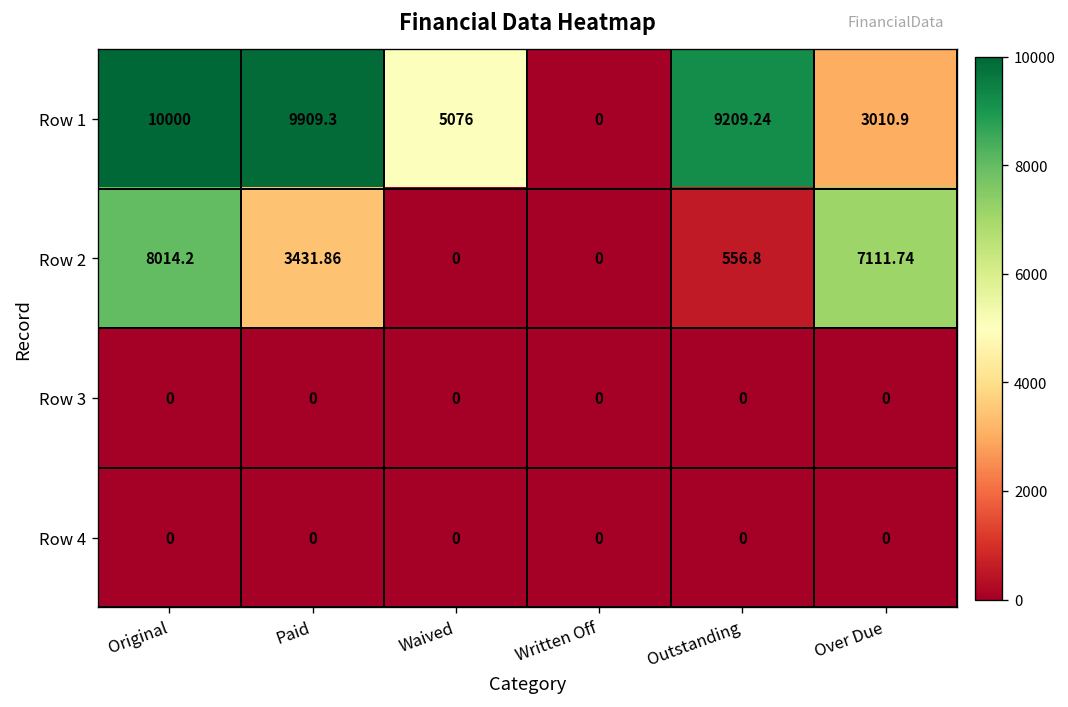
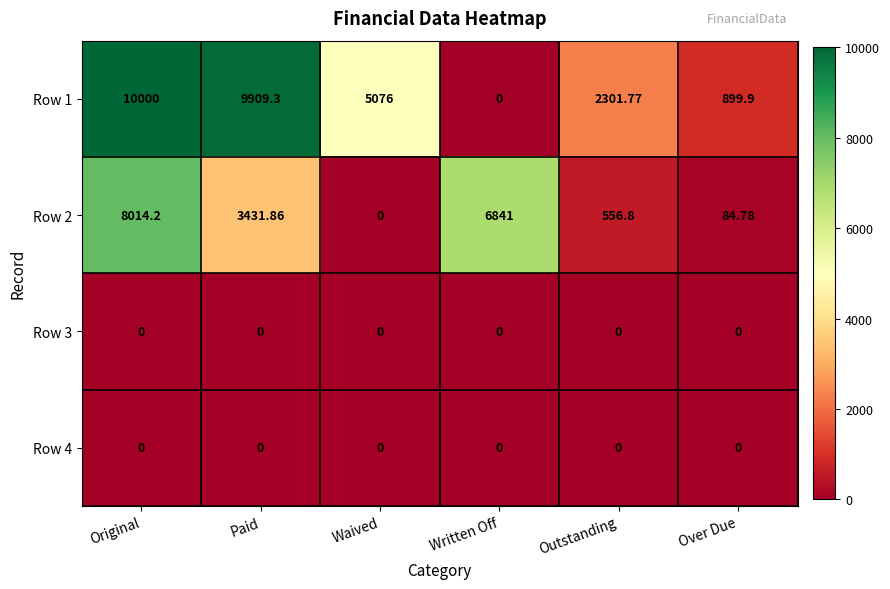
Row 1, Outstanding: 9209.24 -> 2301.77
Row 1, Over Due: 3010.9 -> 899.9
Row 2, Written Off: 0 -> 6841
Row 2, Over Due: 7111.74 -> 84.78
